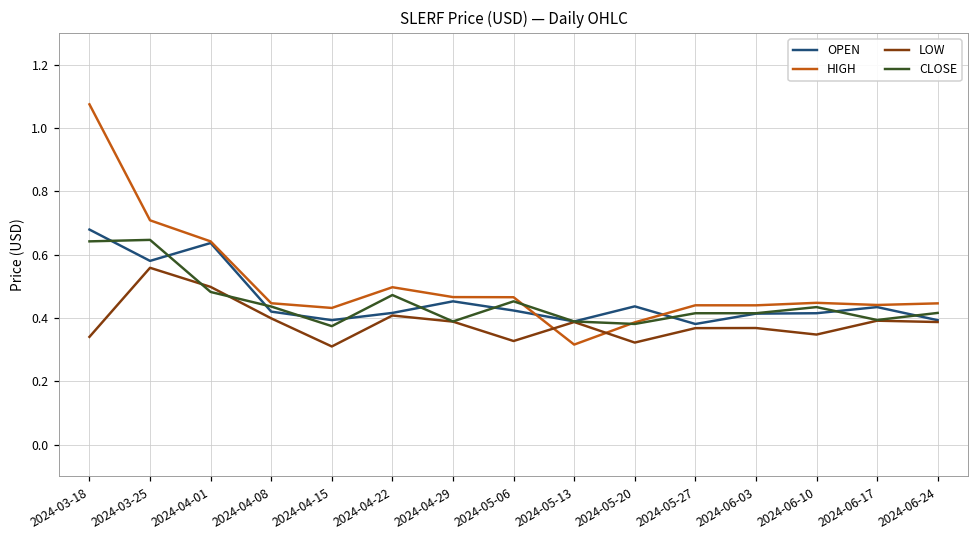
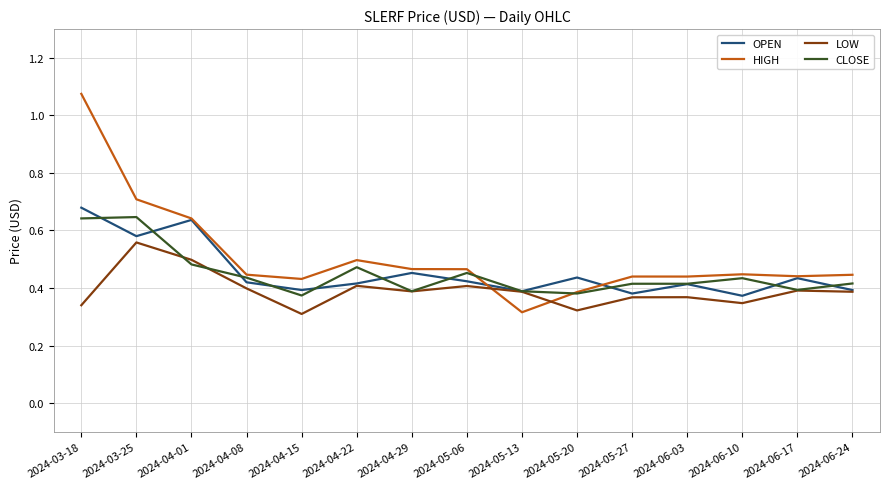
LOW, 2024-05-06: 0.33 -> 0.41
OPEN, 2024-06-10: 0.41 -> 0.37
